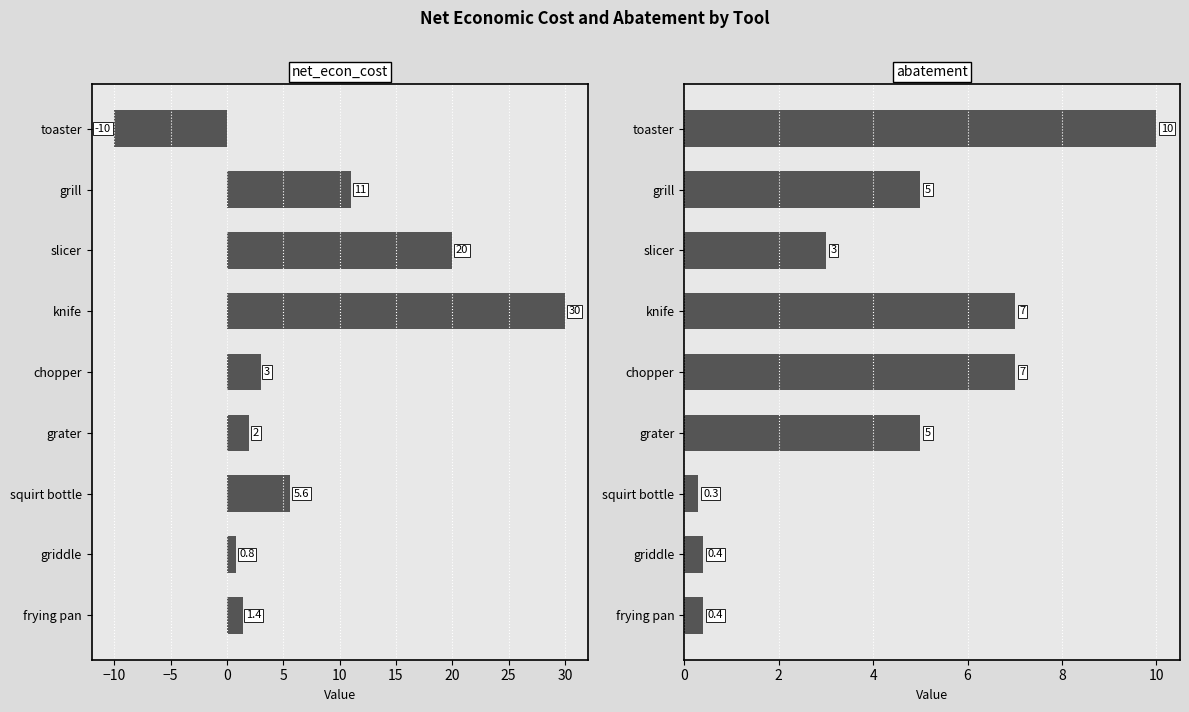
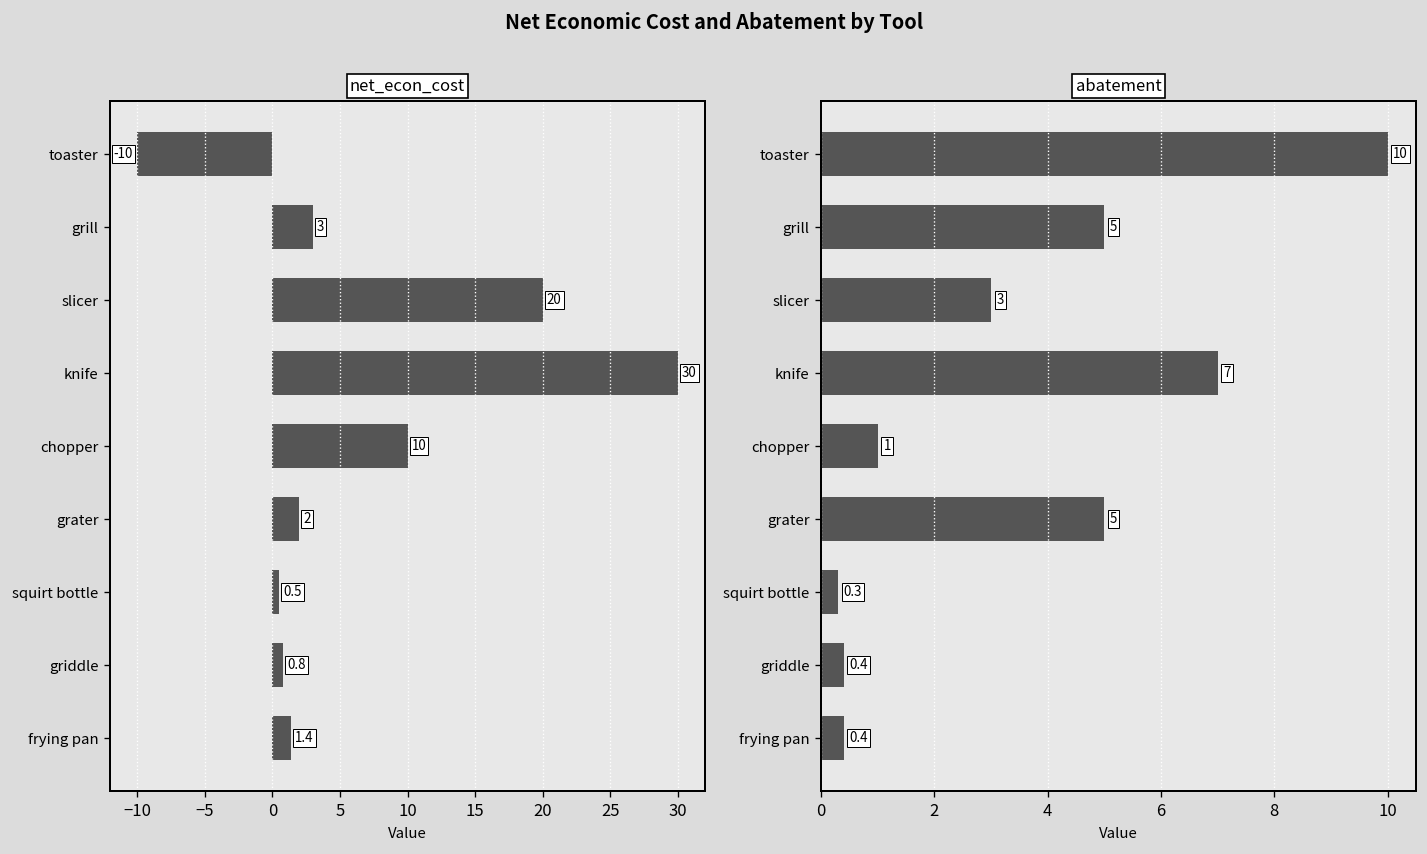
net_econ_cost, grill: 11 -> 3
net_econ_cost, chopper: 3 -> 10
net_econ_cost, squirt bottle: 5.6 -> 0.5
abatement, chopper: 7 -> 1
